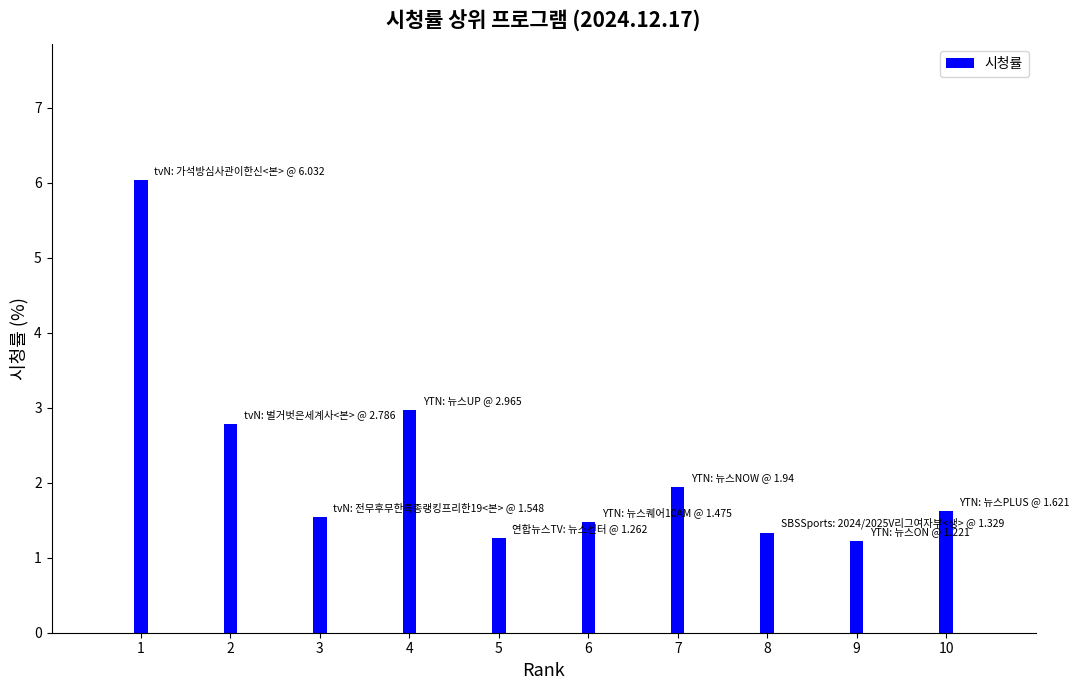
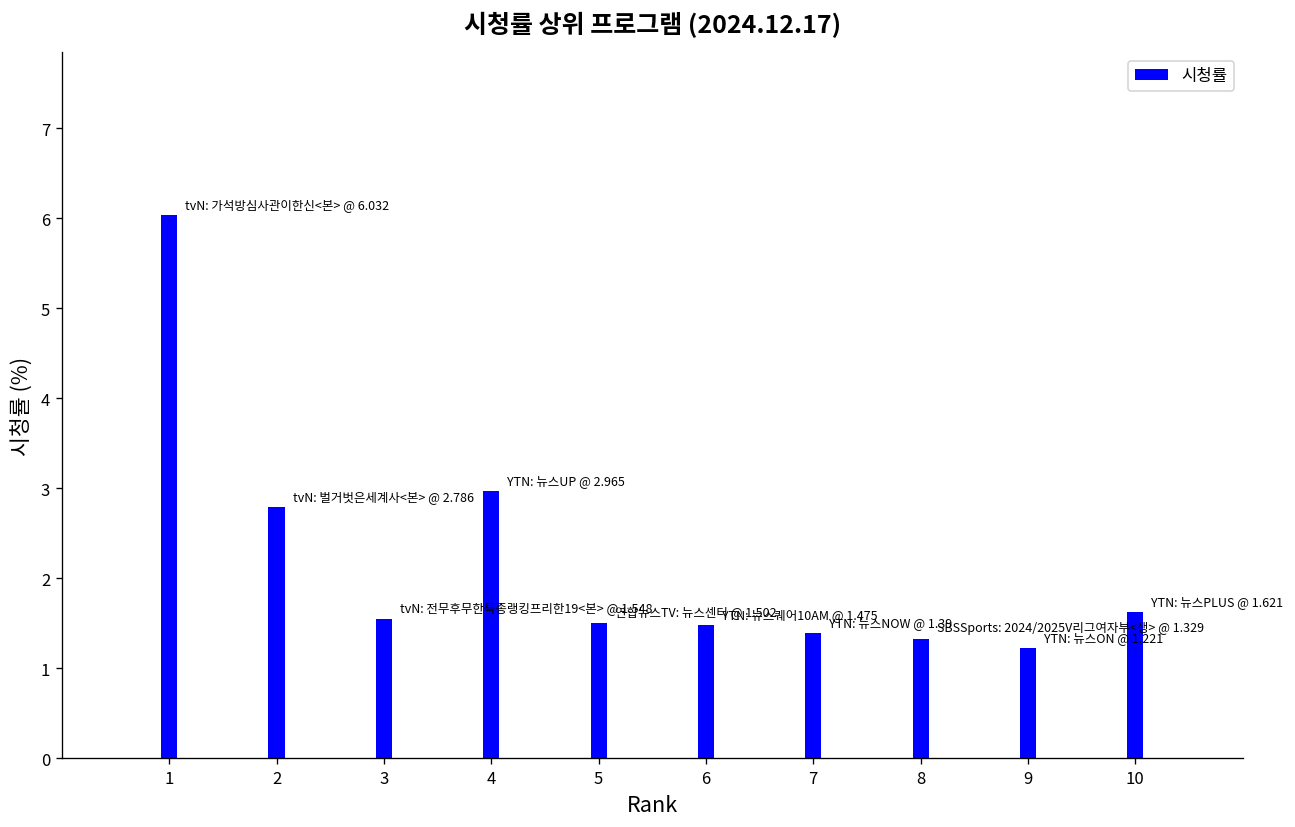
5: 1.262 -> 1.502
7: 1.94 -> 1.39
